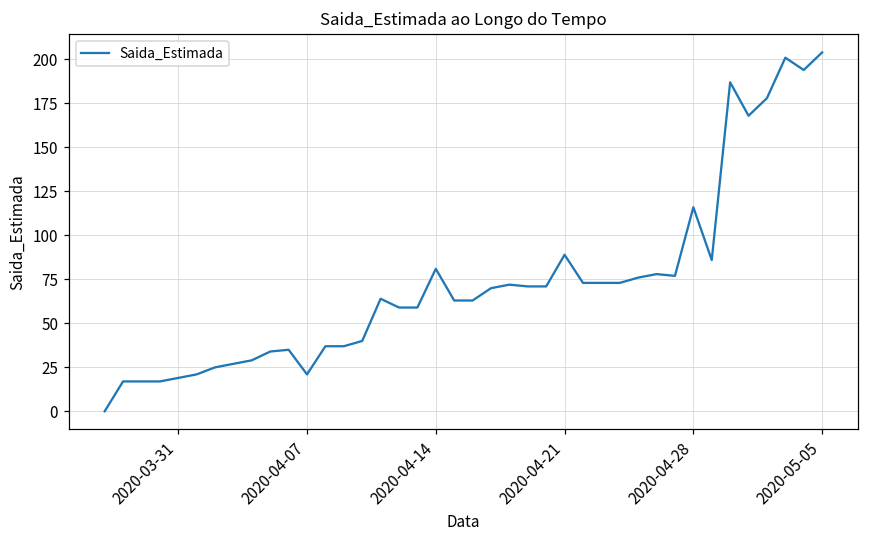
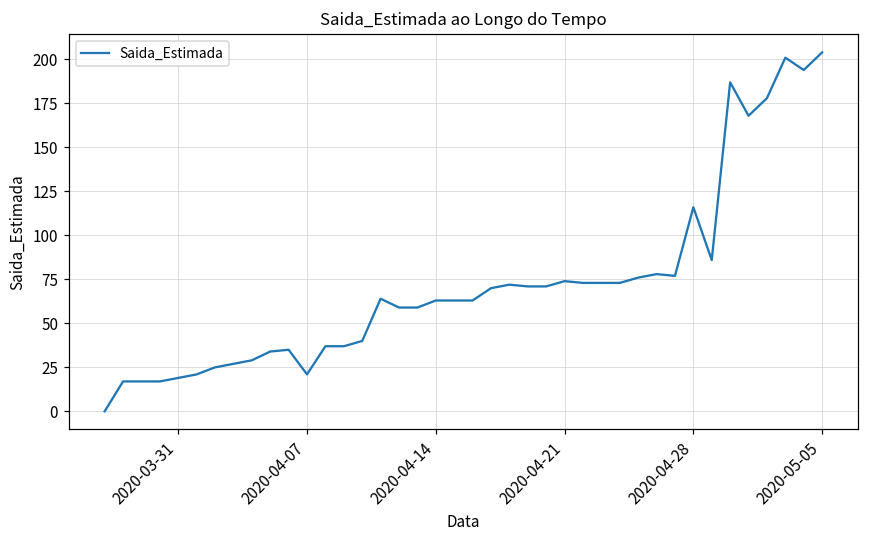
2020-04-14: 81 -> 63
2020-04-21: 89 -> 74
